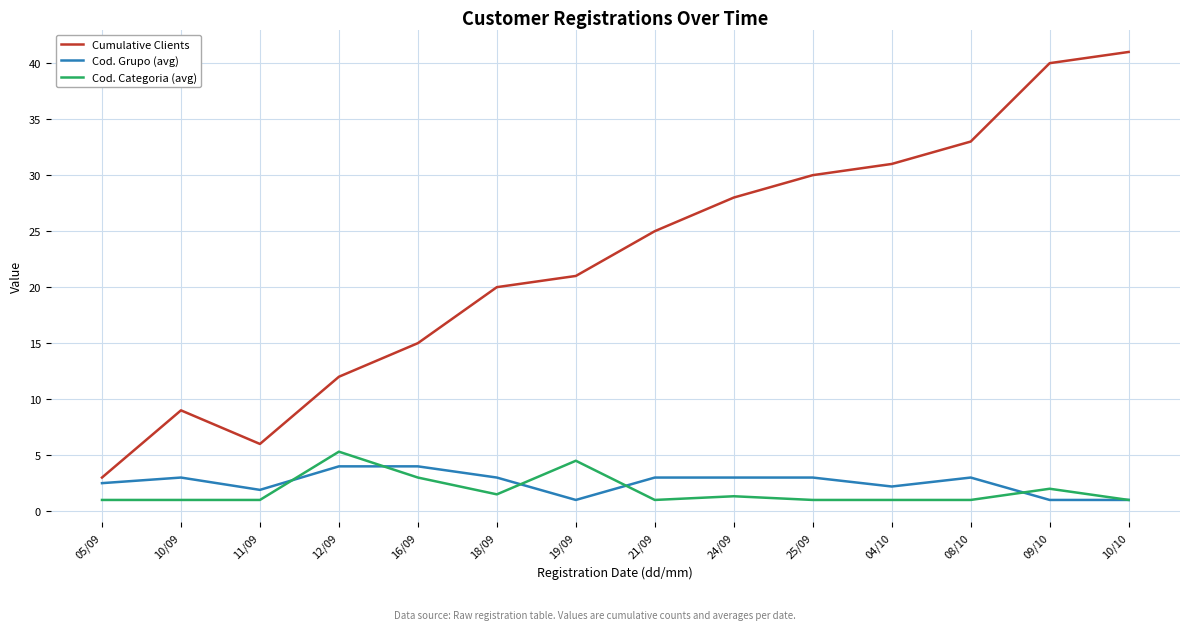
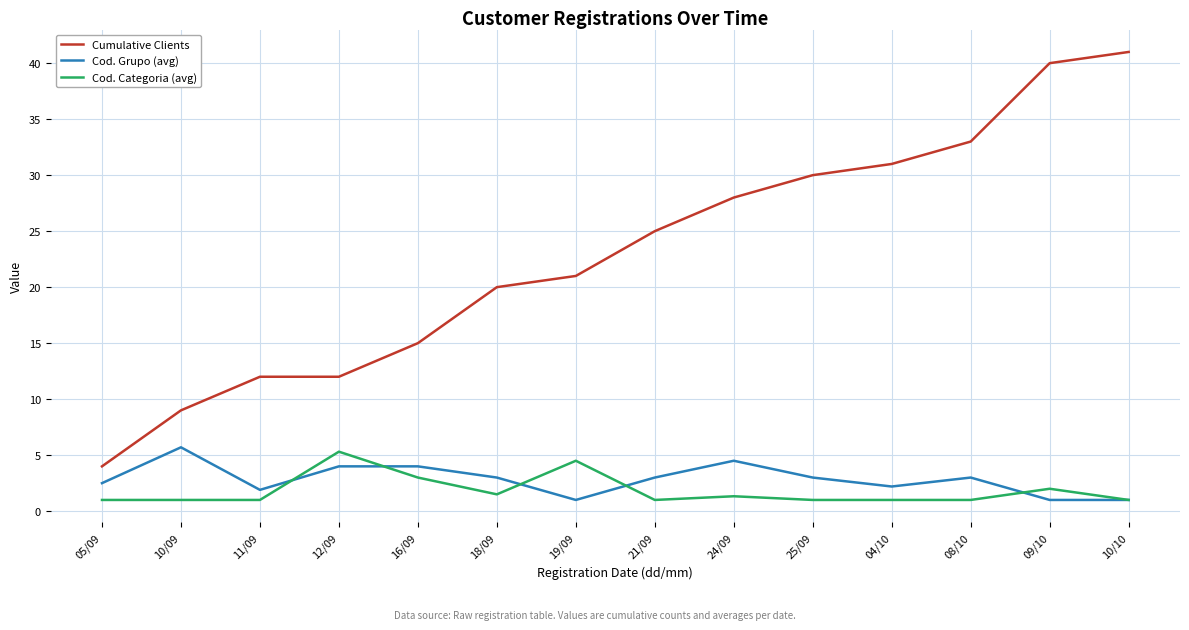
Cumulative Clients, 05/09: 3 -> 4
Cod. Grupo (avg), 10/09: 3.0 -> 5.7
Cumulative Clients, 11/09: 6 -> 12
Cod. Grupo (avg), 24/09: 3.0 -> 4.5
